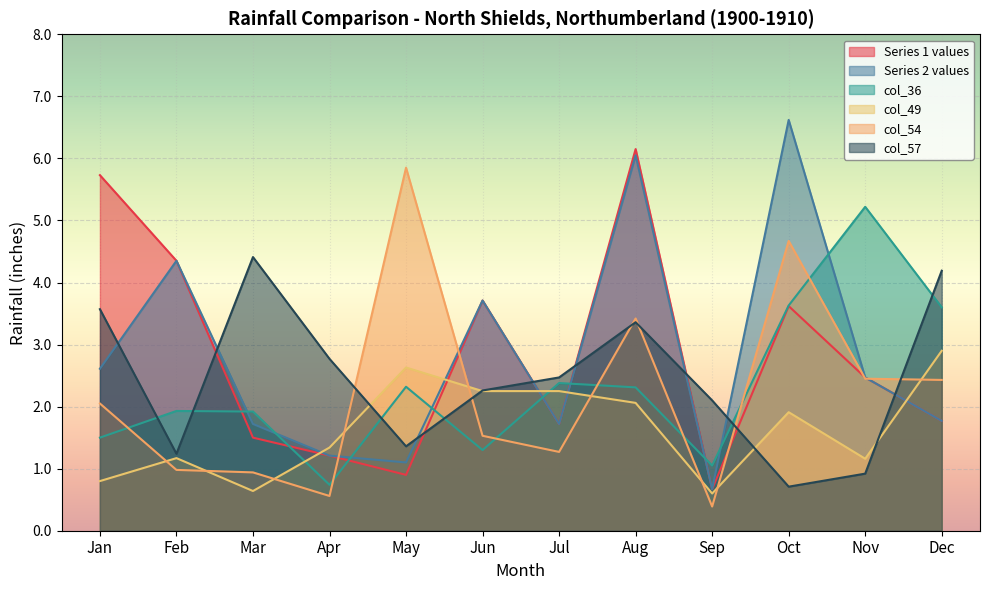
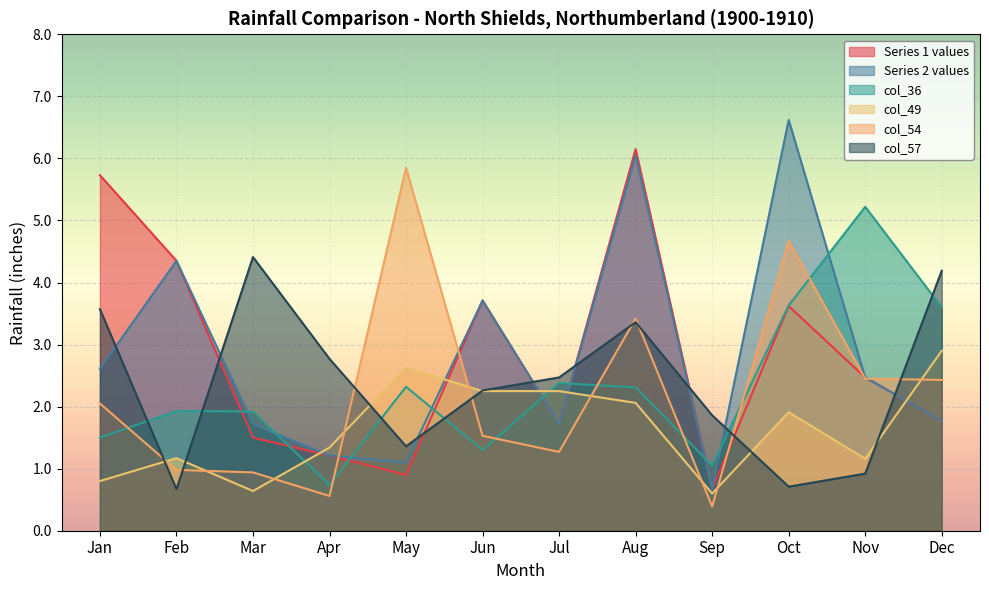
col_57, Feb: 1.2 -> 0.7
col_57, Sep: 2.1 -> 1.9
